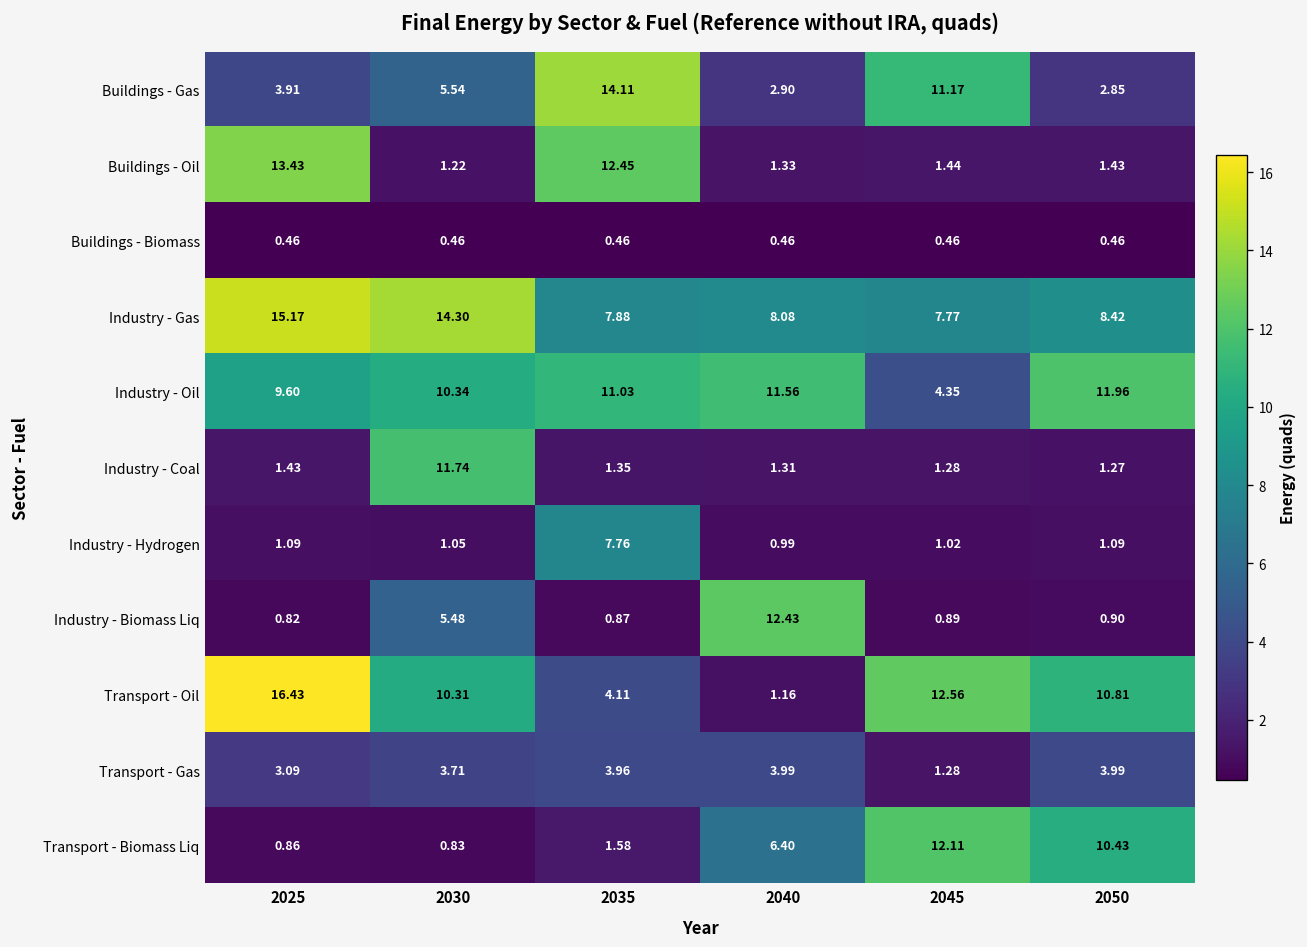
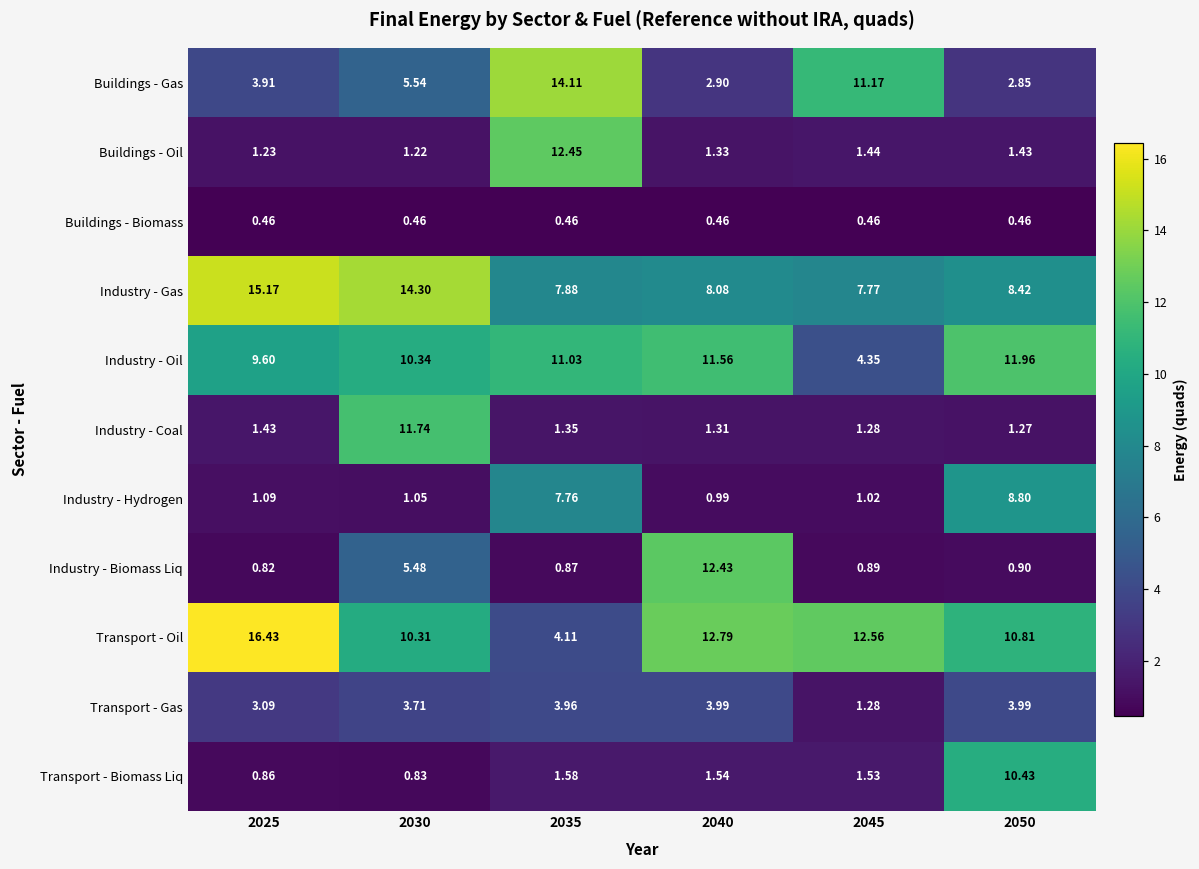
Buildings - Oil, 2025: 13.43 -> 1.23
Industry - Hydrogen, 2050: 1.09 -> 8.80
Transport - Oil, 2040: 1.16 -> 12.79
Transport - Biomass Liq, 2040: 6.40 -> 1.54
Transport - Biomass Liq, 2045: 12.11 -> 1.53
